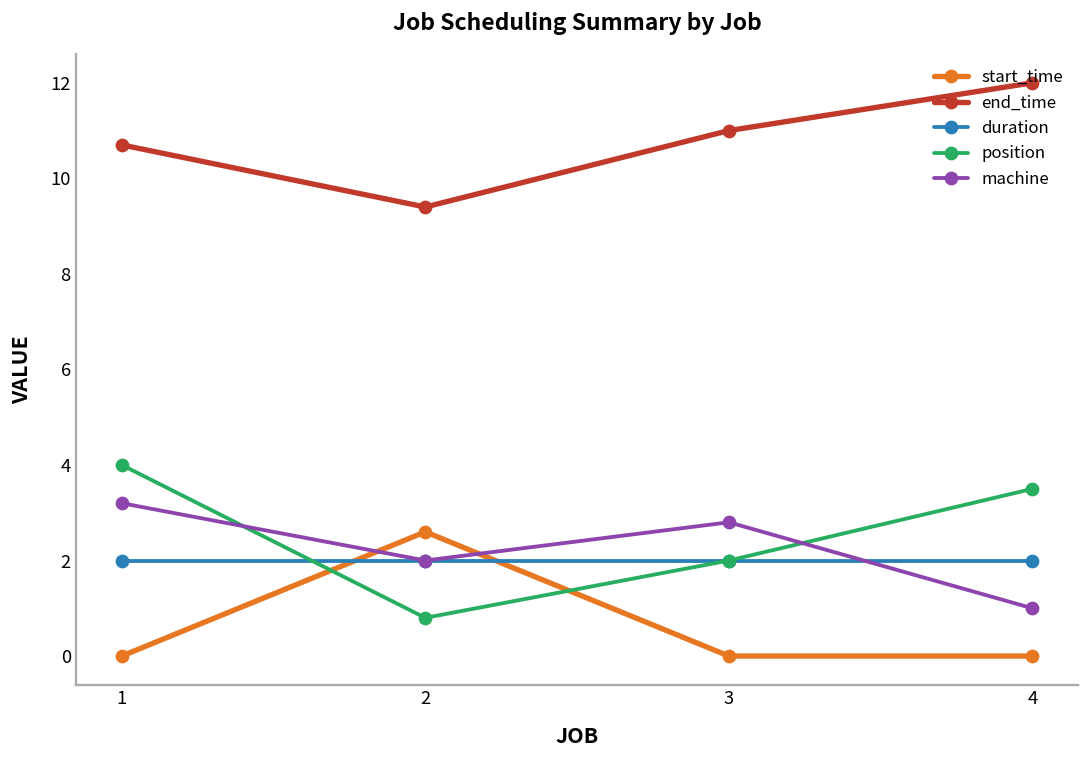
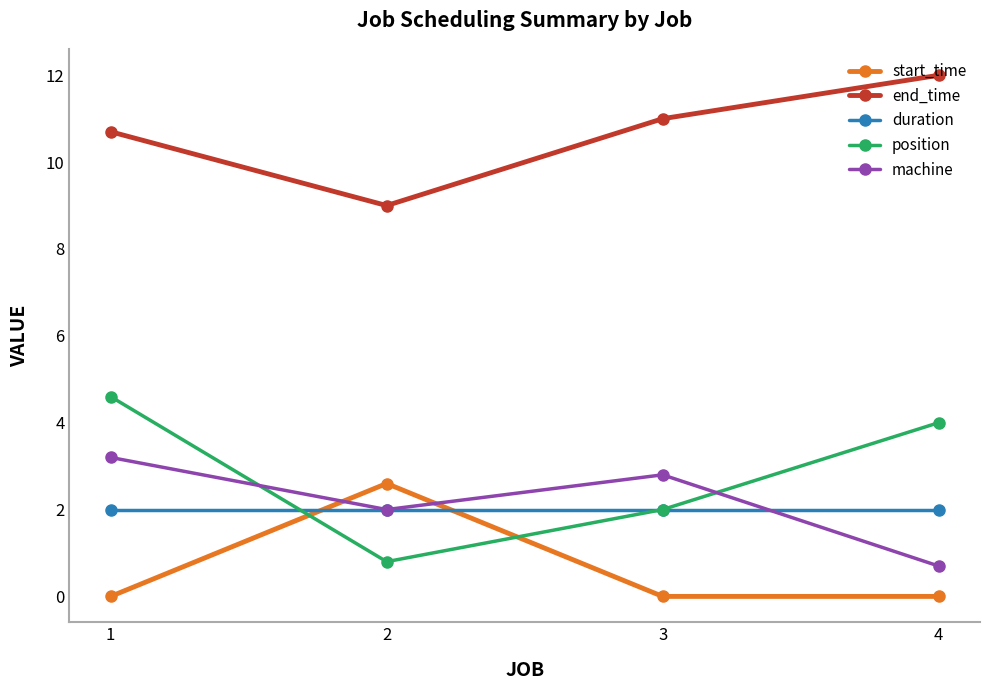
position, 1: 4.0 -> 4.6
end_time, 2: 9.4 -> 9.0
position, 4: 3.5 -> 4.0
machine, 4: 1.0 -> 0.7
